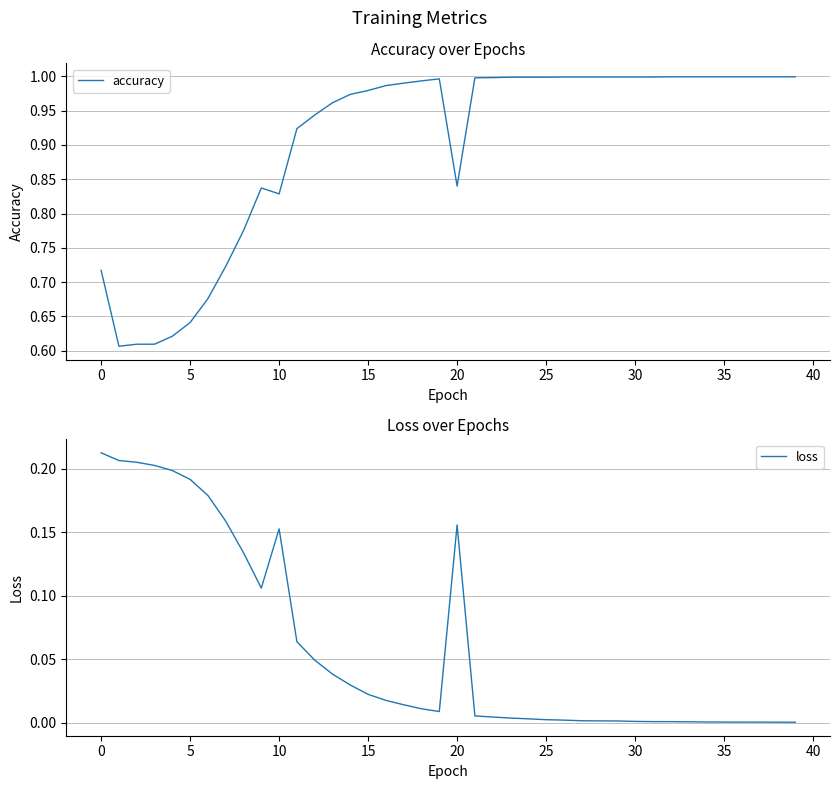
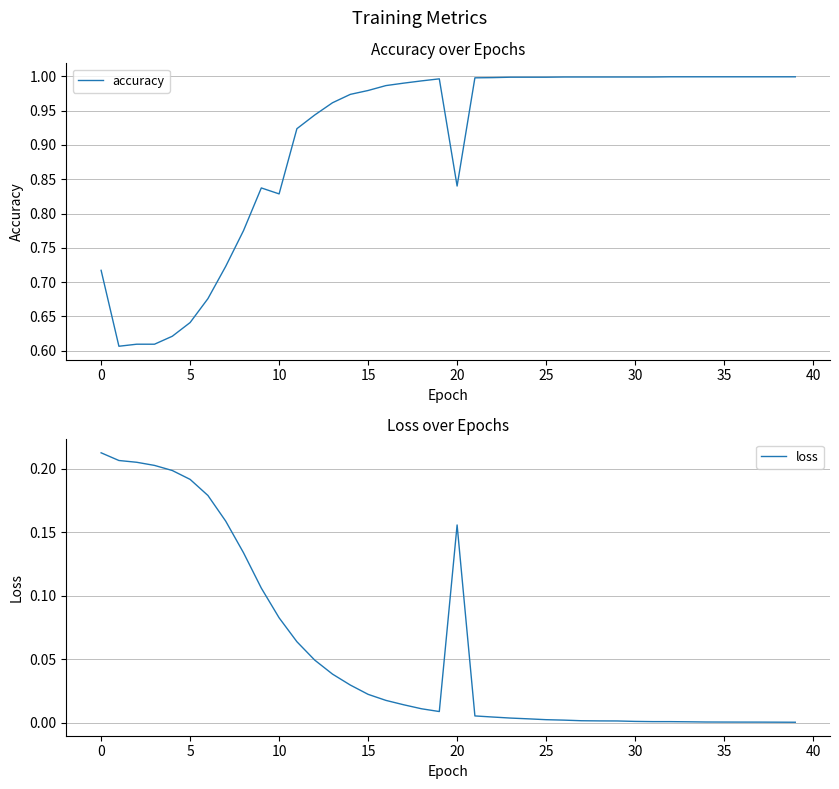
Loss over Epochs, 10: 0.153 -> 0.083
